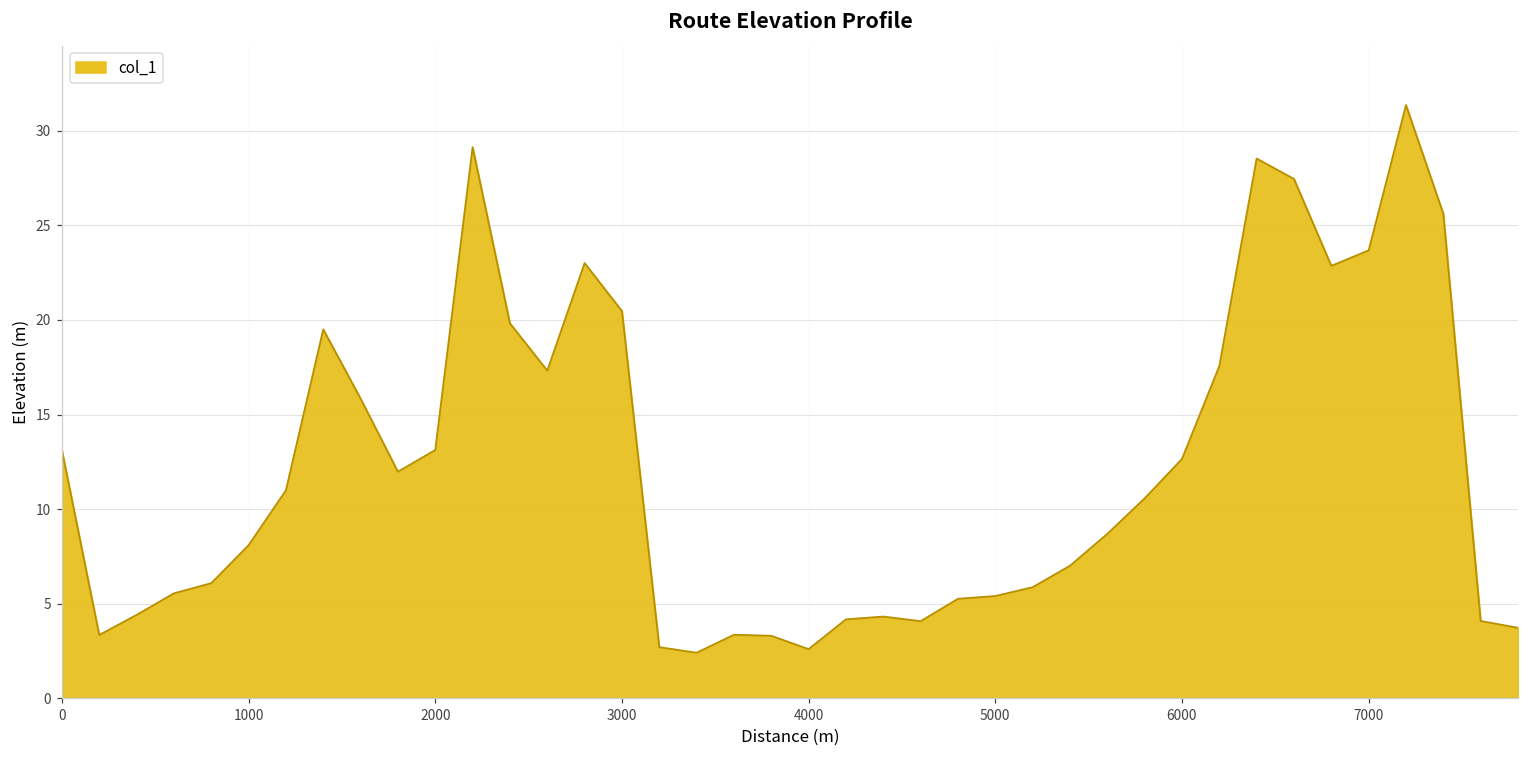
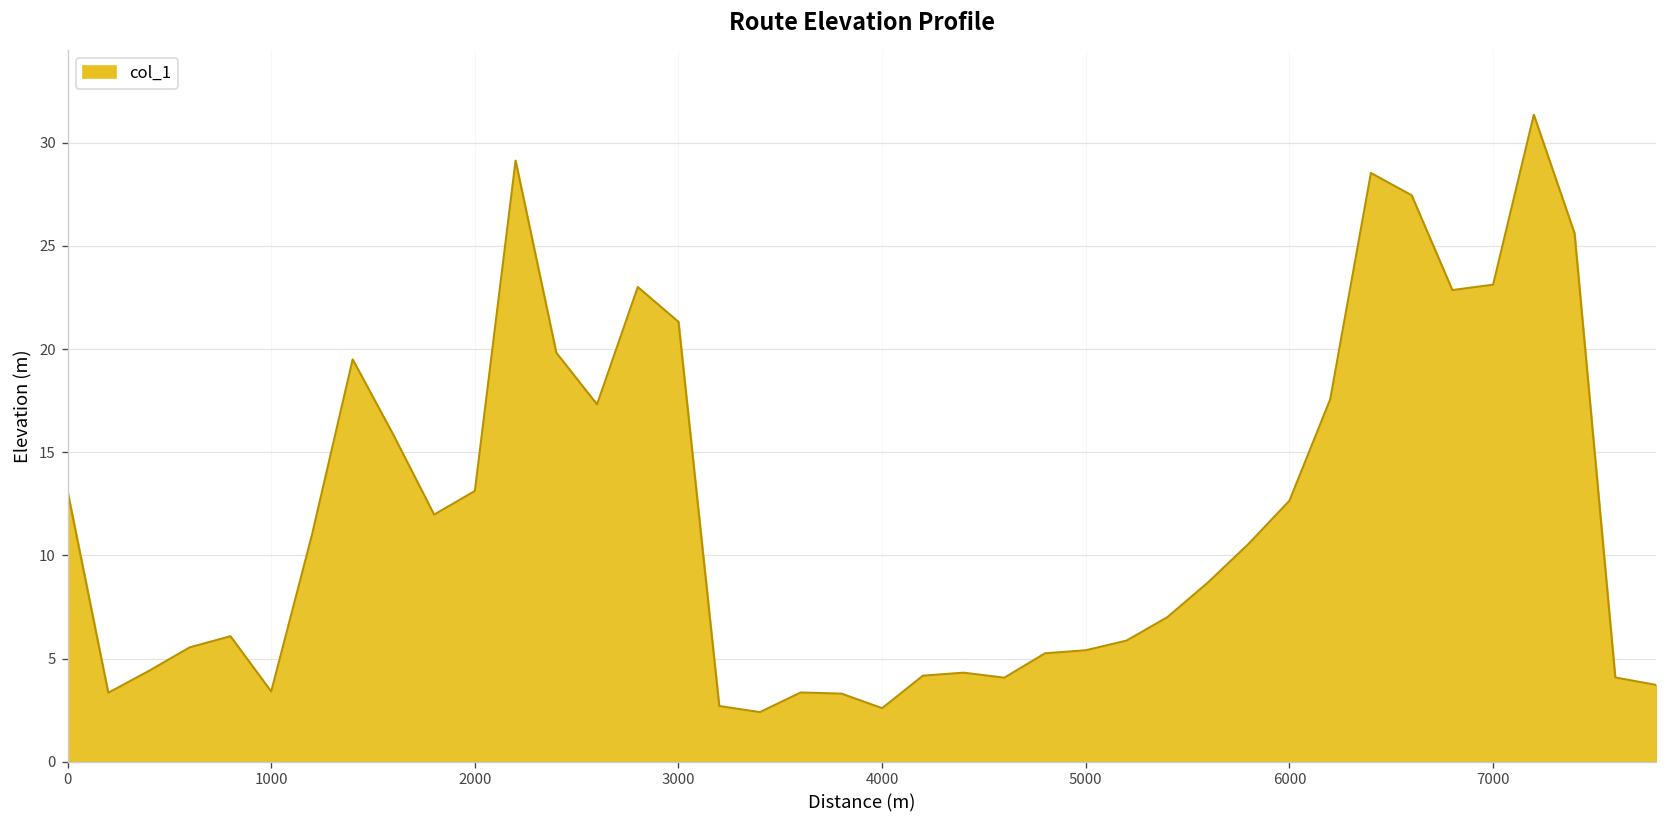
1000: 8.1 -> 3.4
3000: 20.5 -> 21.3
7000: 23.7 -> 23.1
